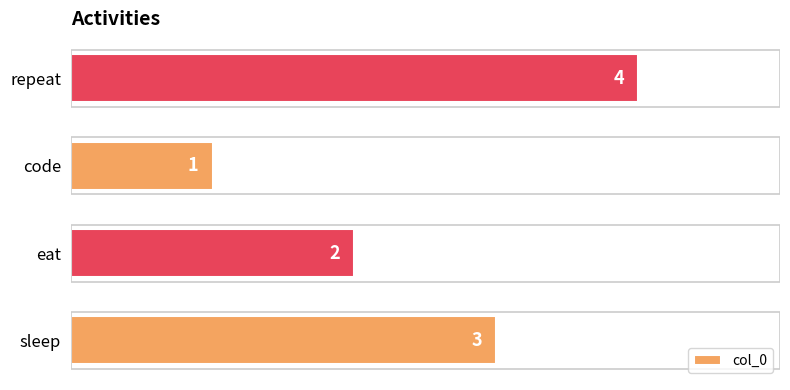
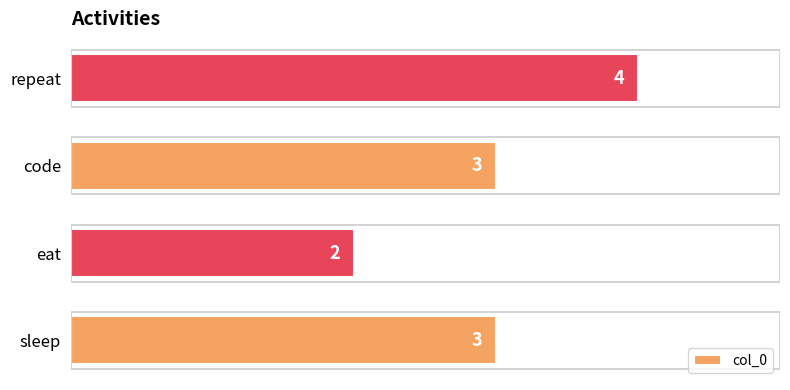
code: 1 -> 3
